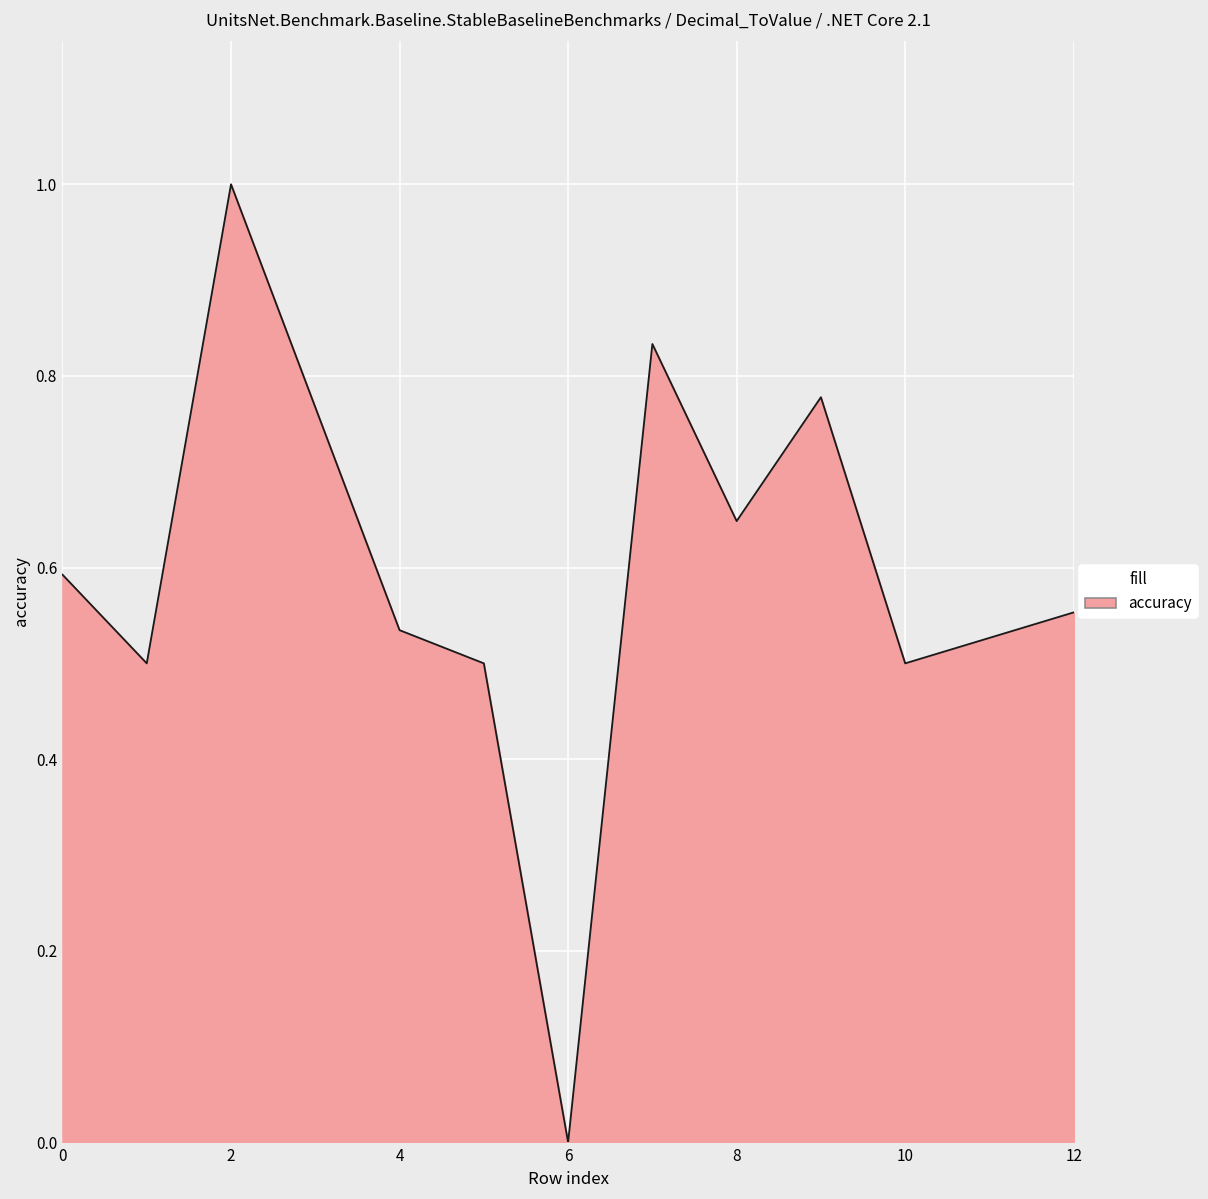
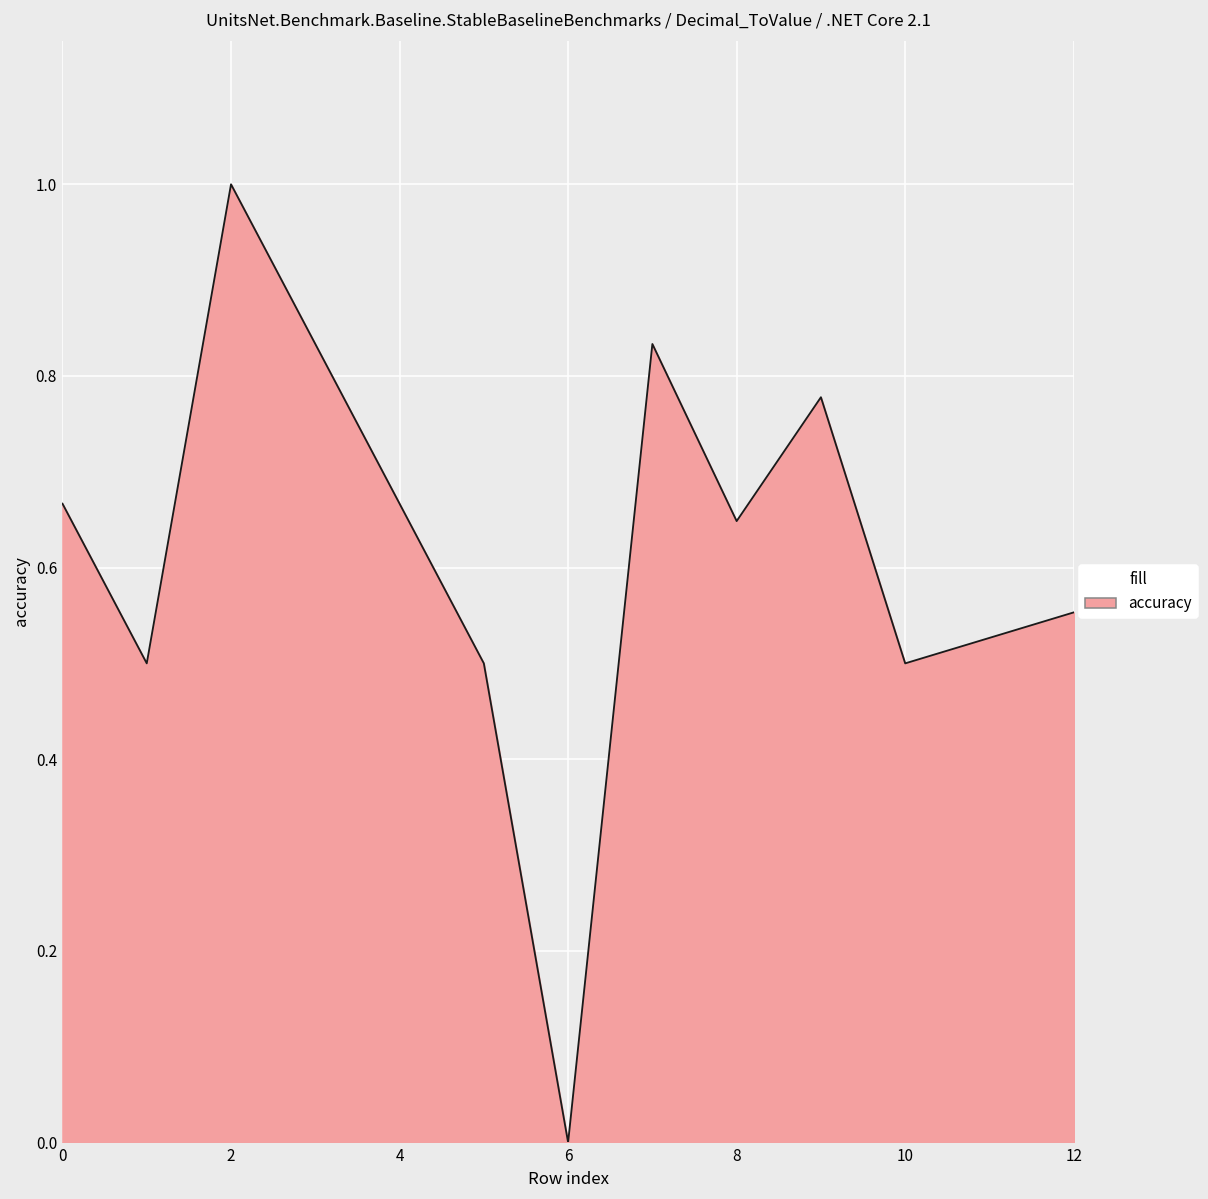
0: 0.59 -> 0.67
4: 0.53 -> 0.67
